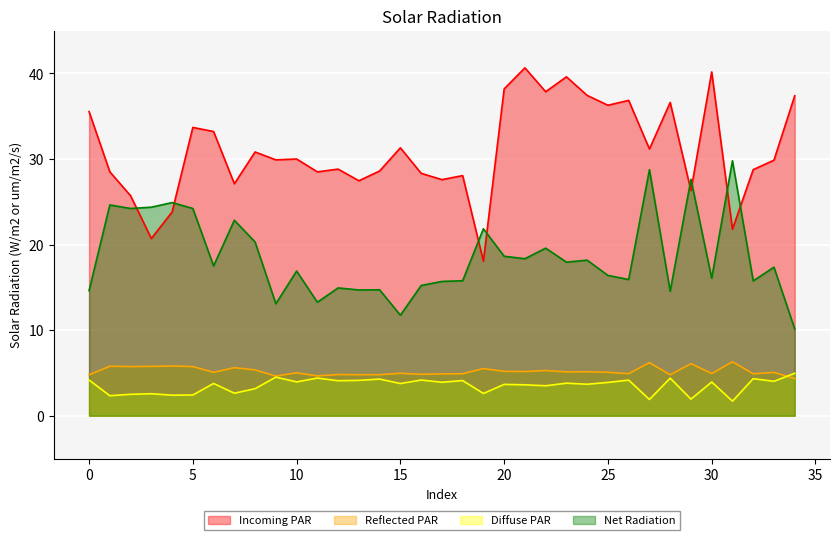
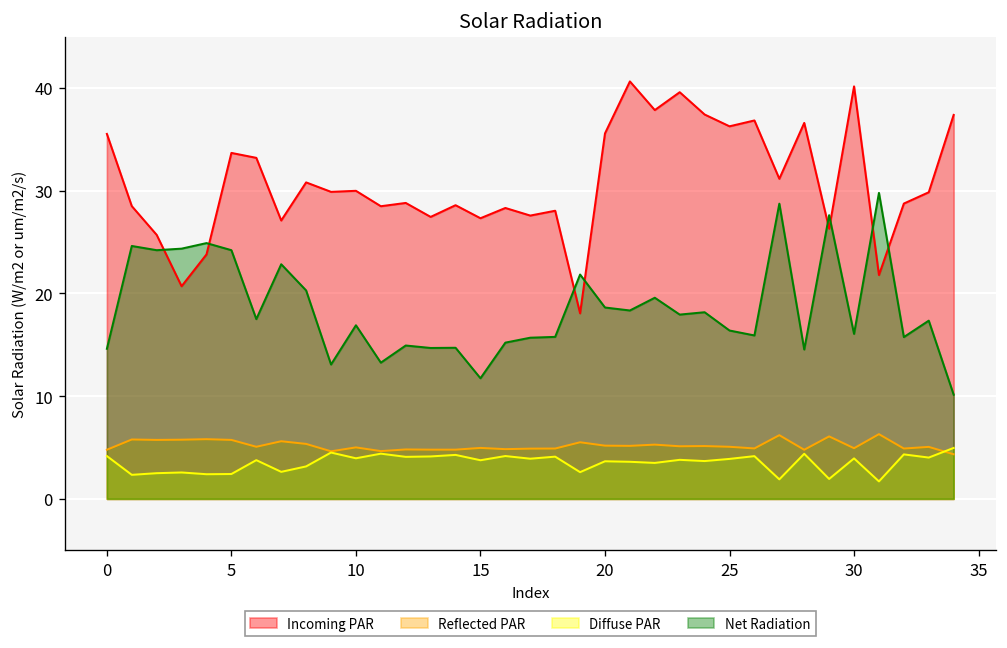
Incoming PAR, 15: 31 -> 27
Incoming PAR, 20: 38 -> 36
